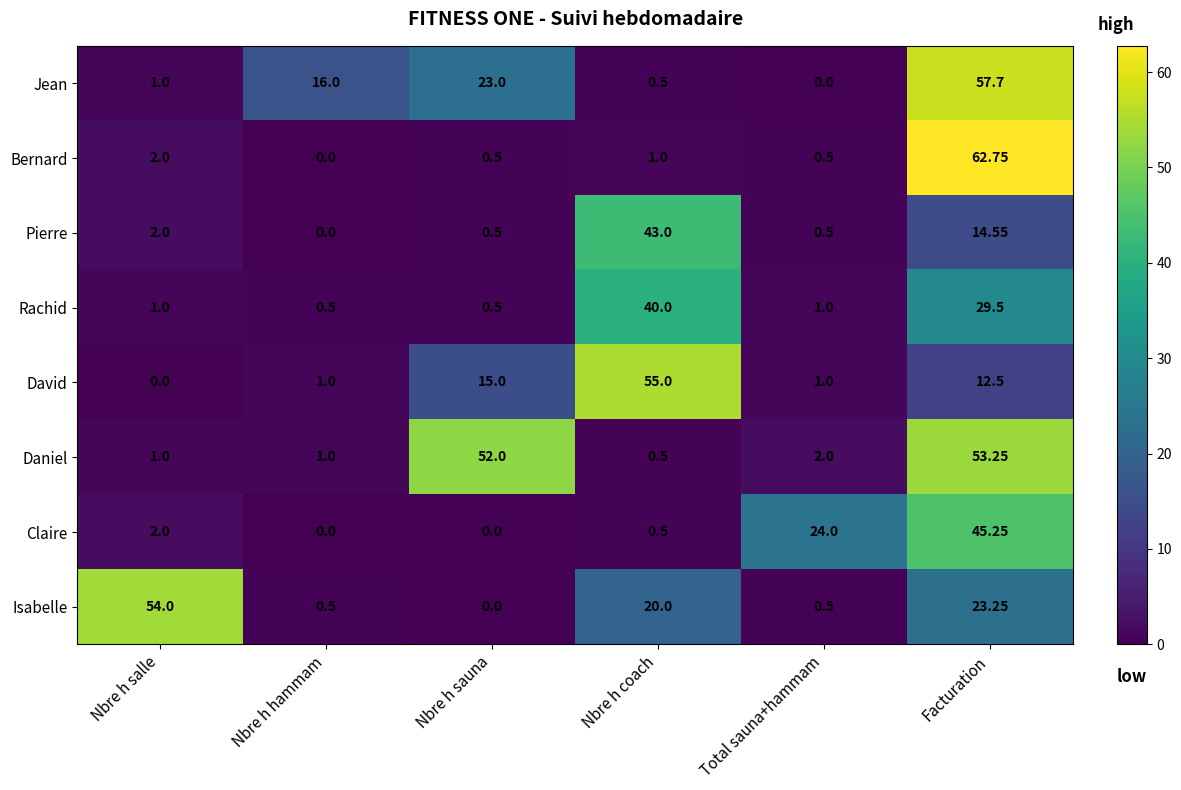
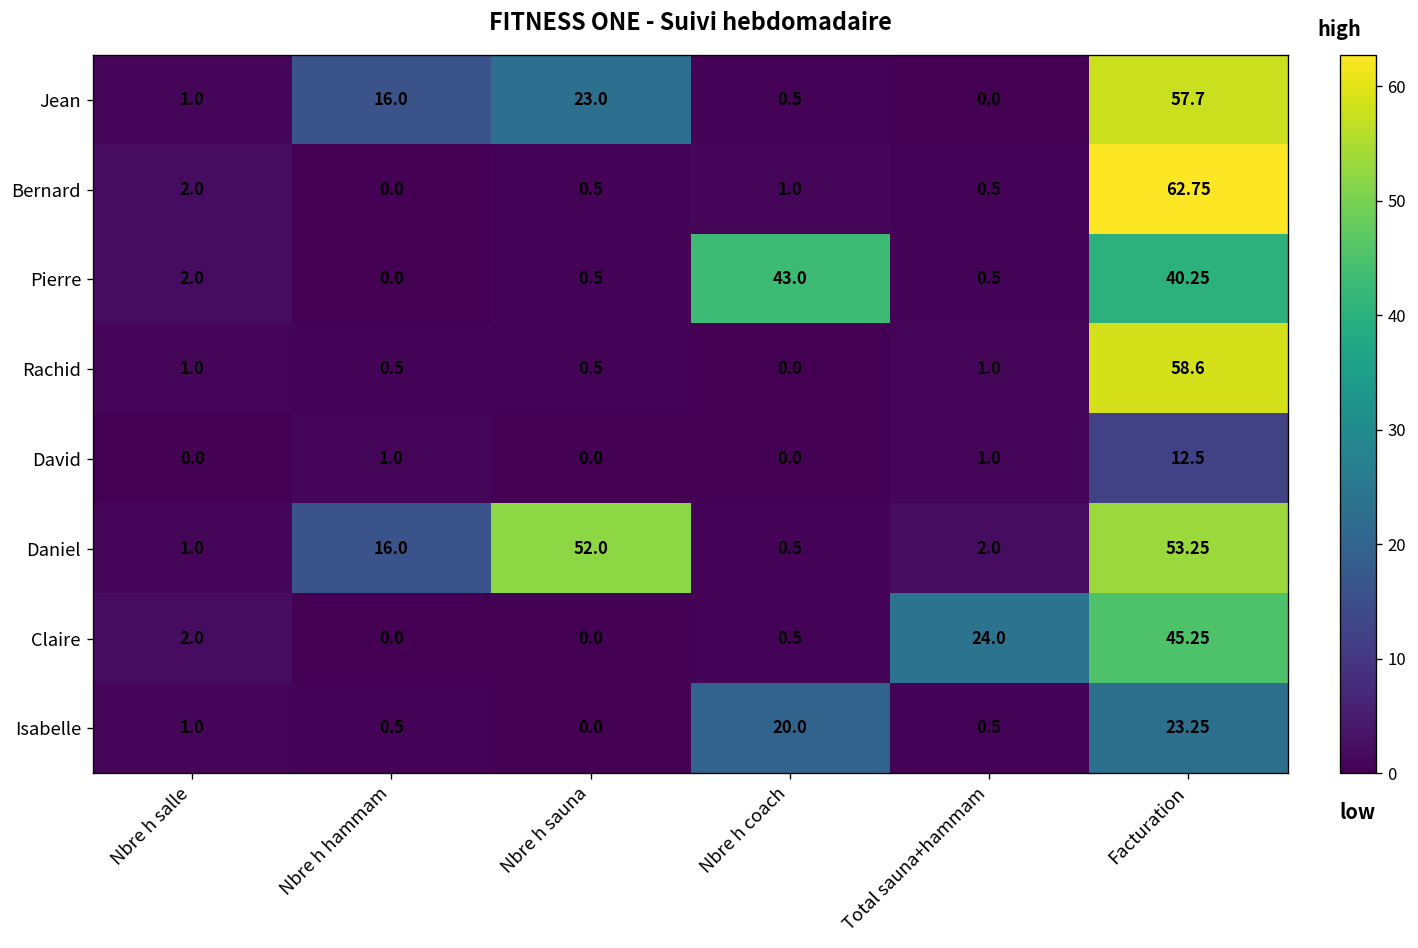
Pierre, Facturation: 14.55 -> 40.25
Rachid, Nbre h coach: 40.0 -> 0.0
Rachid, Facturation: 29.5 -> 58.6
David, Nbre h sauna: 15.0 -> 0.0
David, Nbre h coach: 55.0 -> 0.0
Daniel, Nbre h hammam: 1.0 -> 16.0
Isabelle, Nbre h salle: 54.0 -> 1.0
